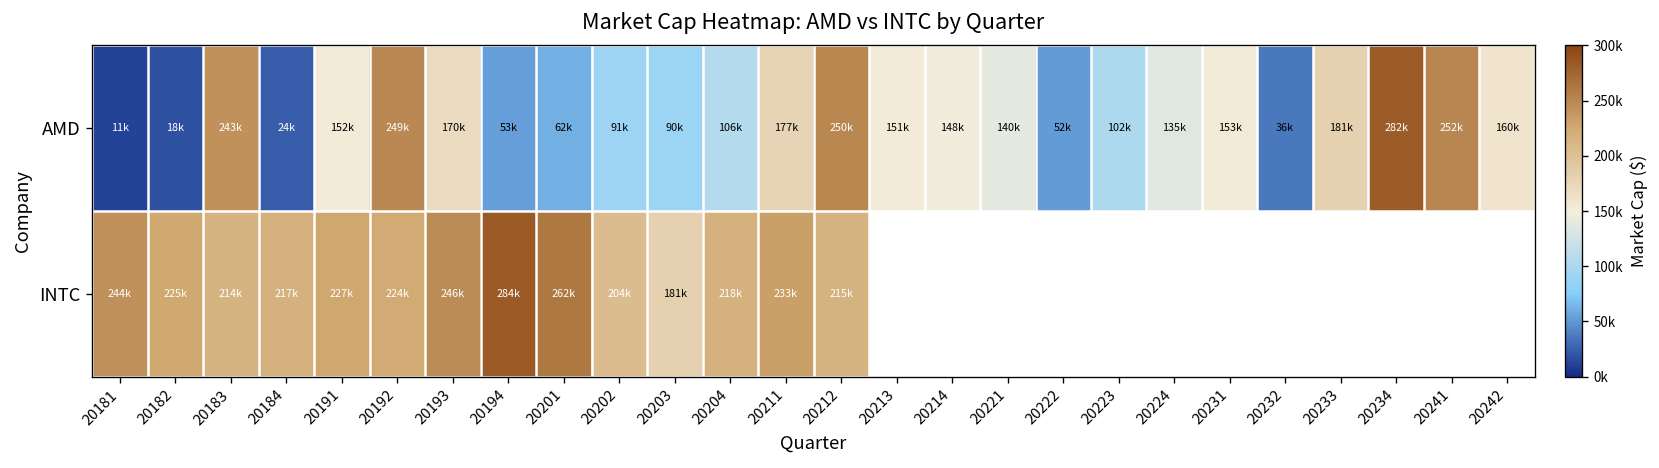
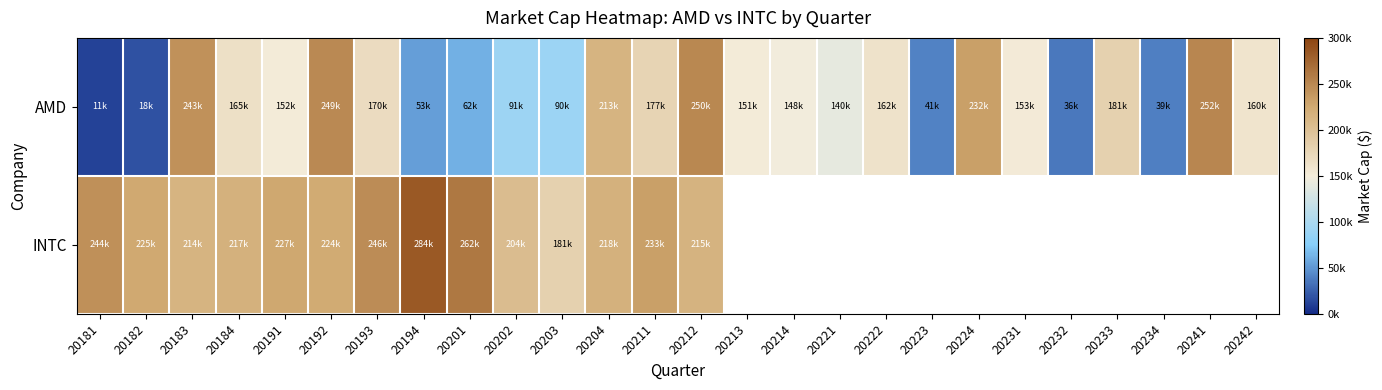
AMD, 20184: 24k -> 165k
AMD, 20204: 106k -> 213k
AMD, 20222: 52k -> 162k
AMD, 20223: 102k -> 41k
AMD, 20224: 135k -> 232k
AMD, 20234: 282k -> 39k
